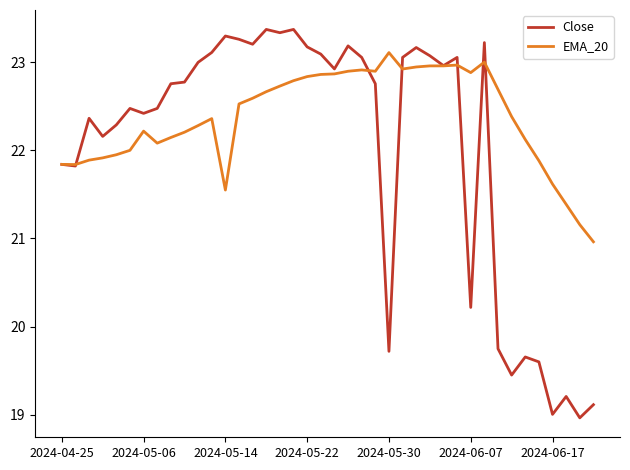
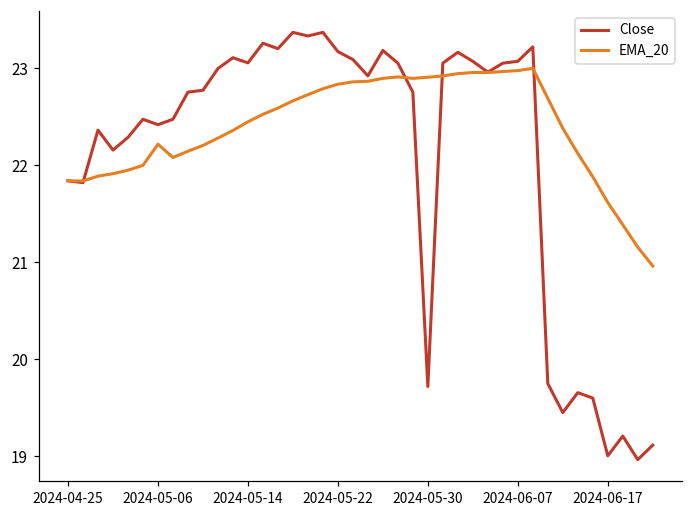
Close, 2024-05-14: 23.3 -> 23.1
EMA_20, 2024-05-14: 21.5 -> 22.4
EMA_20, 2024-05-30: 23.1 -> 22.9
Close, 2024-06-07: 20.2 -> 23.1
EMA_20, 2024-06-07: 22.9 -> 23.0
